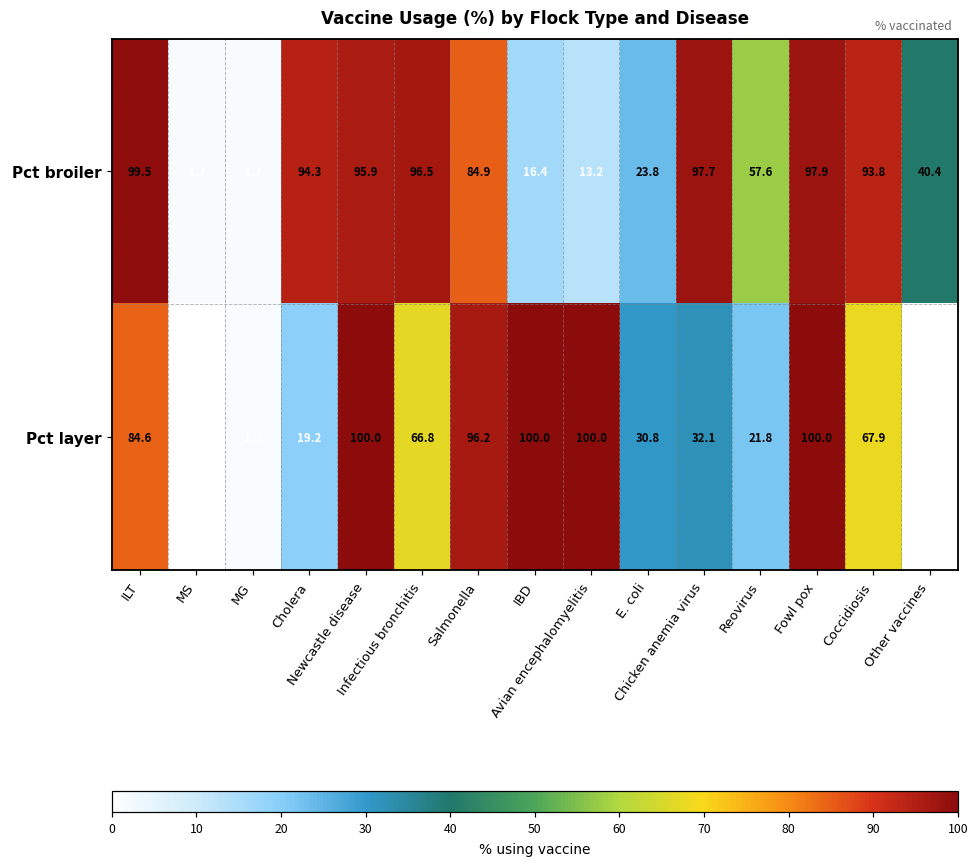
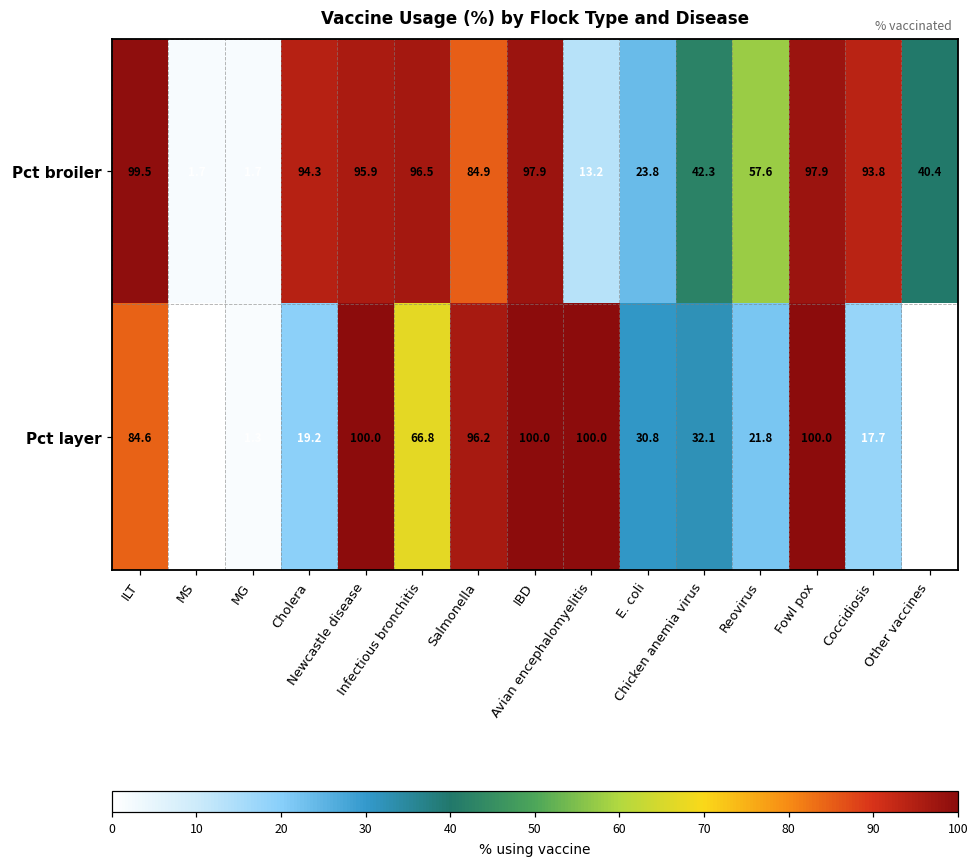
Pct broiler, IBD: 16.4 -> 97.9
Pct broiler, Chicken anemia virus: 97.7 -> 42.3
Pct layer, Coccidiosis: 67.9 -> 17.7
